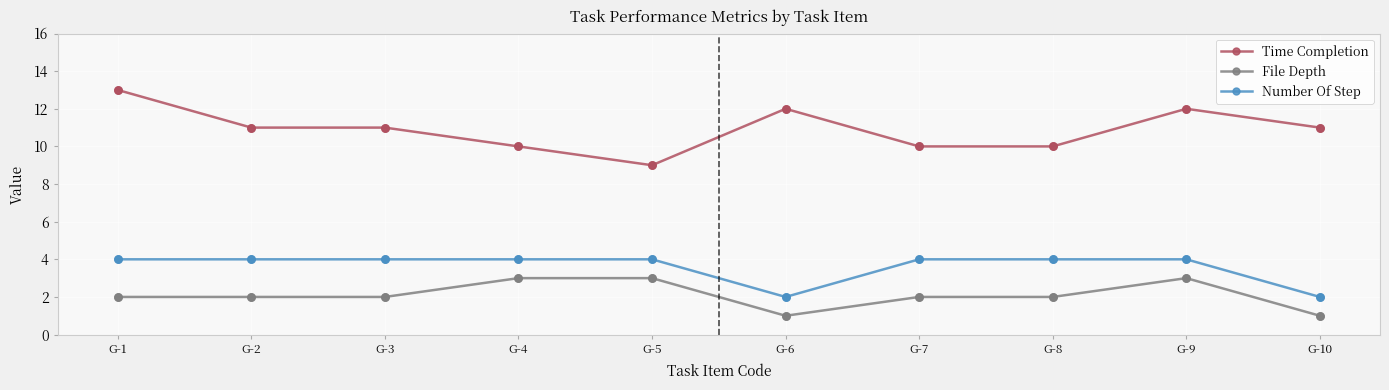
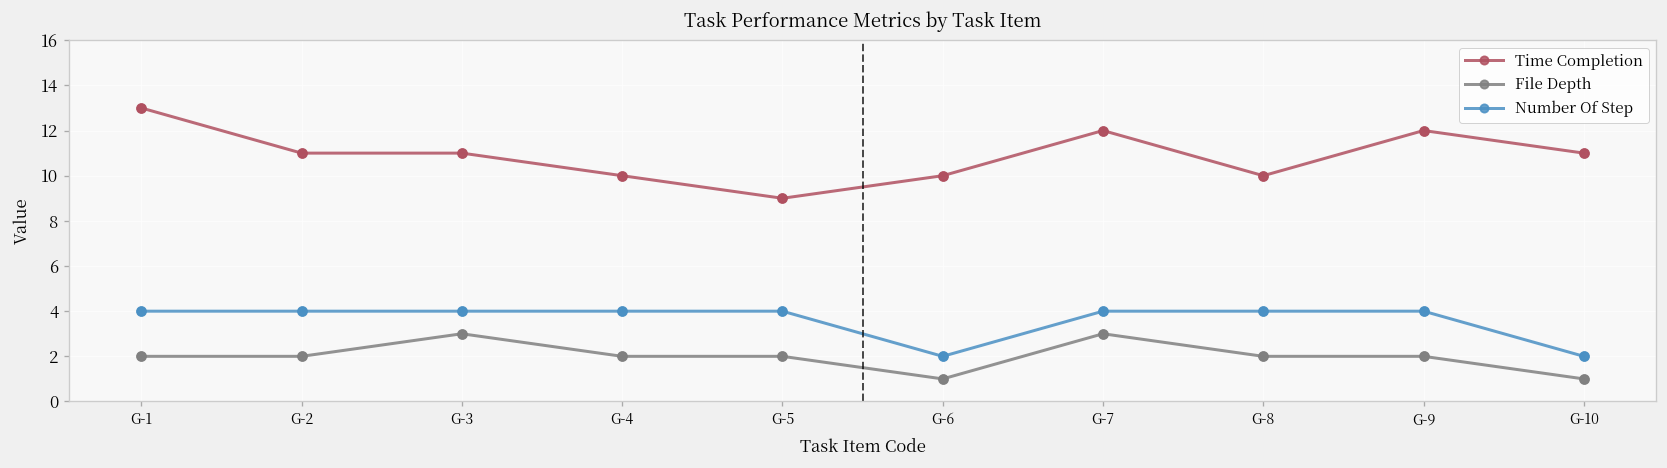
File Depth, G-3: 2 -> 3
File Depth, G-4: 3 -> 2
File Depth, G-5: 3 -> 2
Time Completion, G-6: 12 -> 10
Time Completion, G-7: 10 -> 12
File Depth, G-7: 2 -> 3
File Depth, G-9: 3 -> 2
